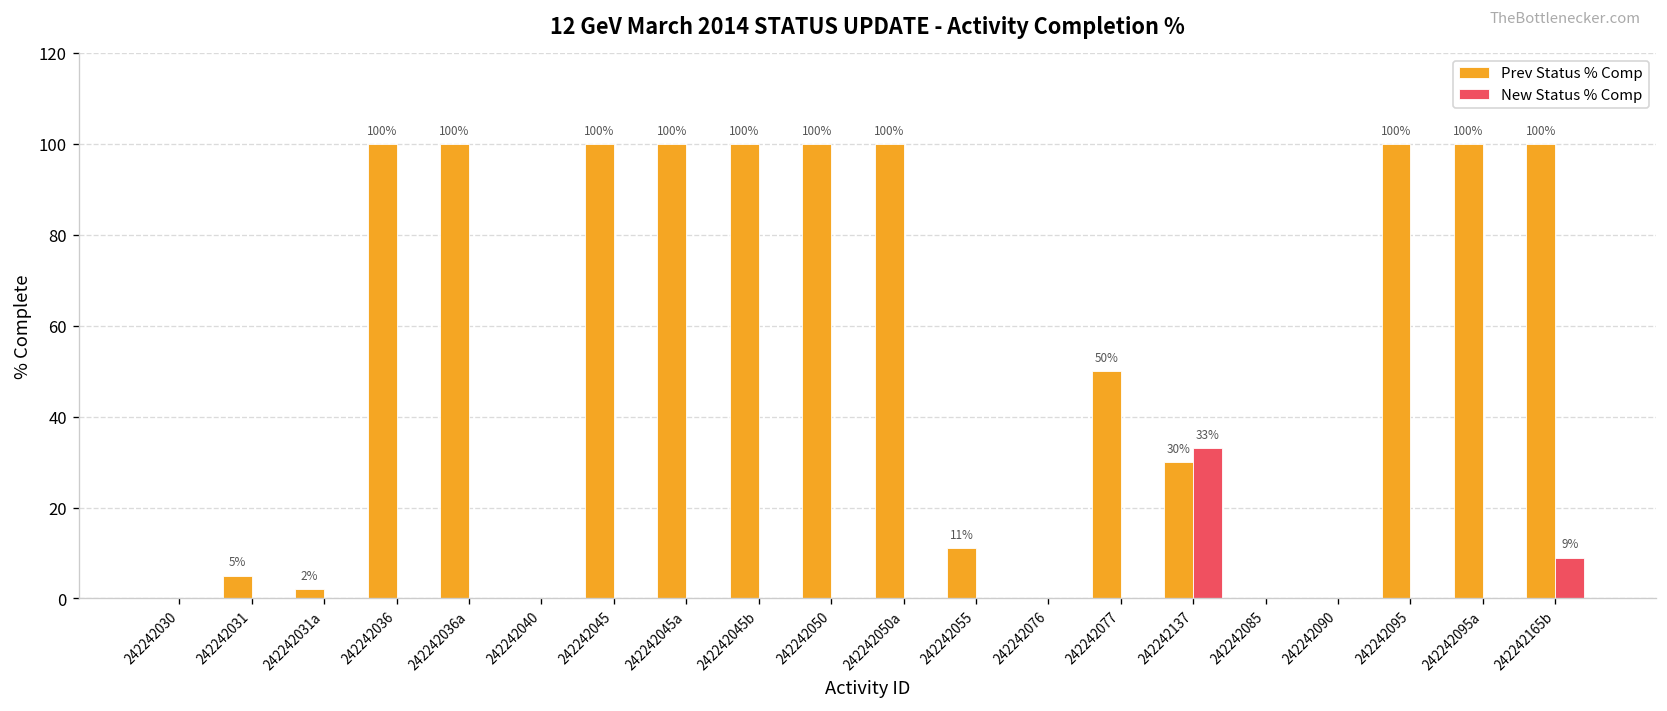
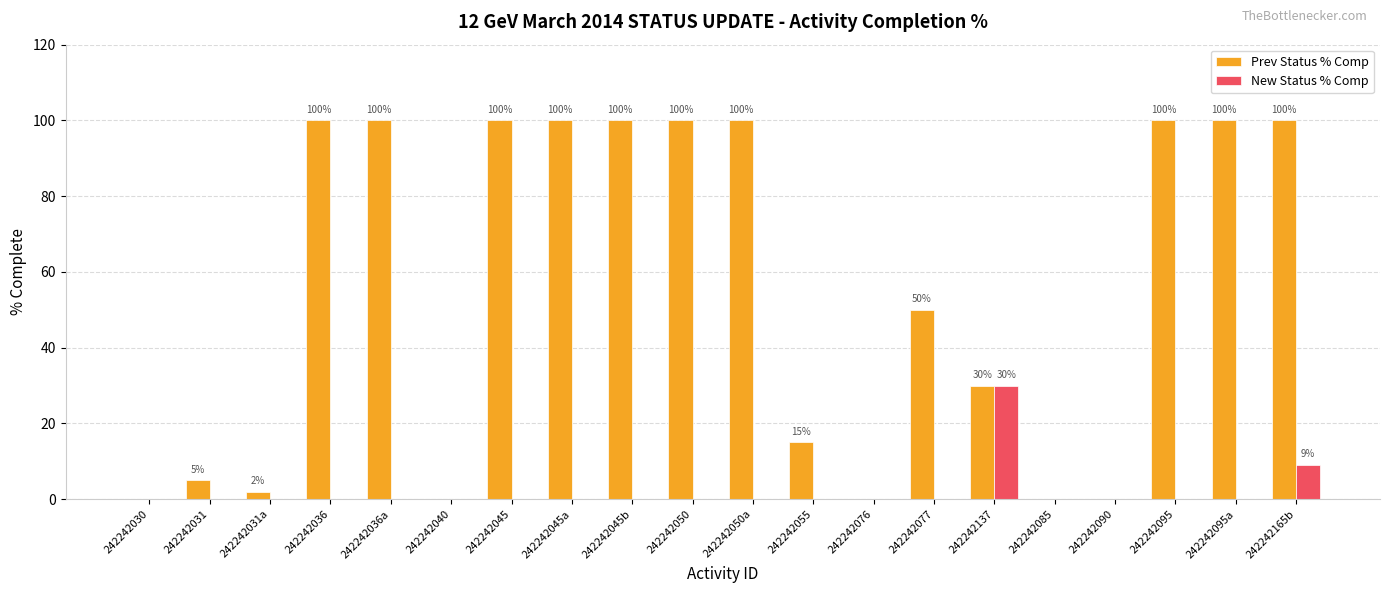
Prev Status % Comp, 242242055: 11% -> 15%
New Status % Comp, 242242137: 33% -> 30%
